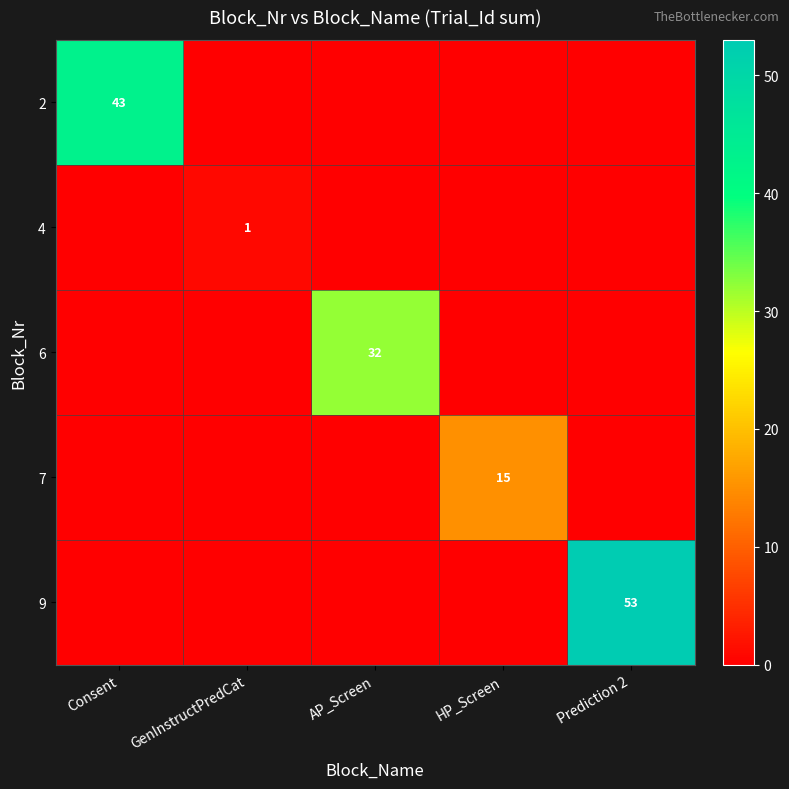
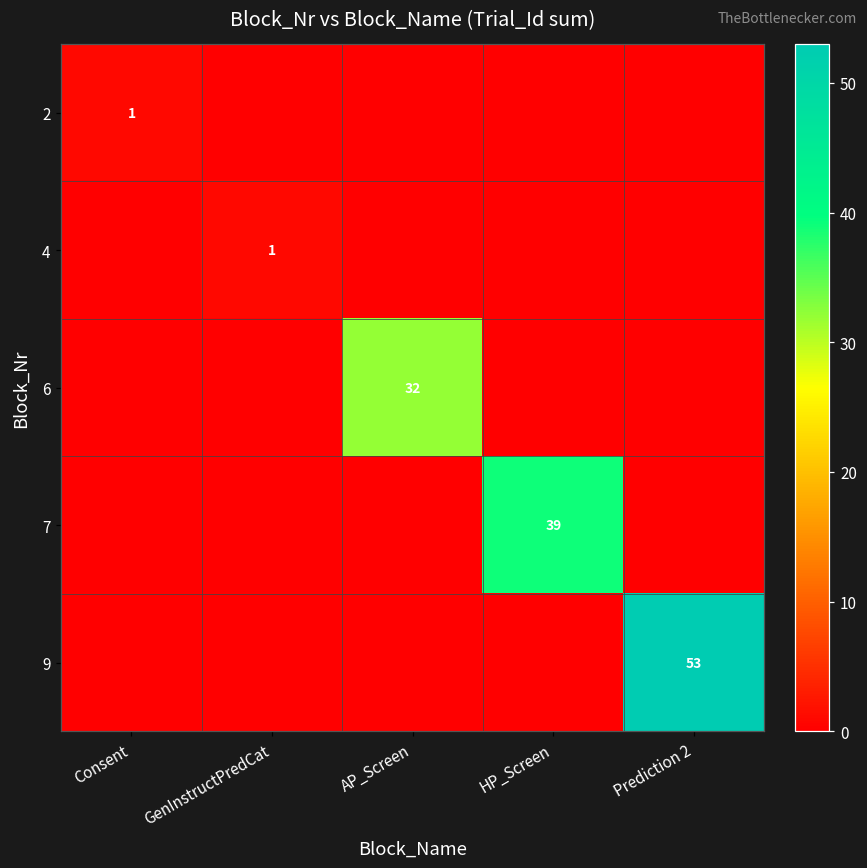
2, Consent: 43 -> 1
7, HP_Screen: 15 -> 39
